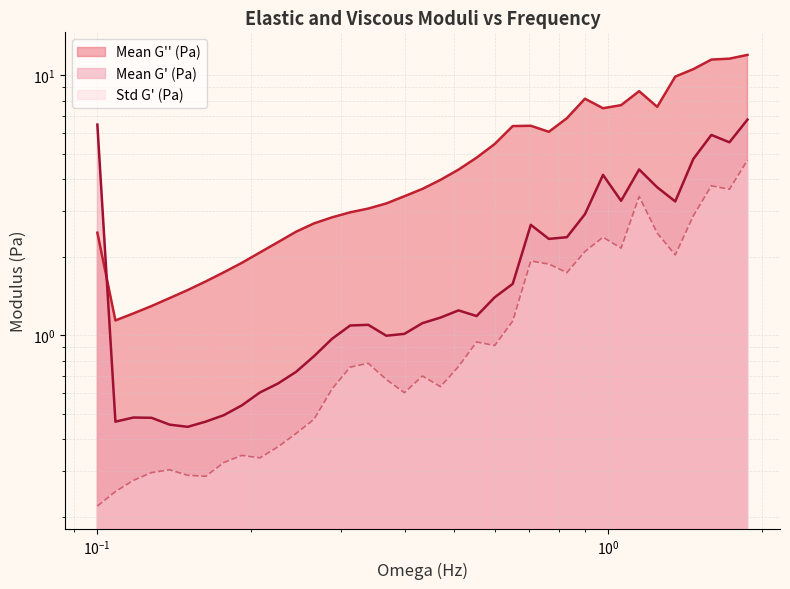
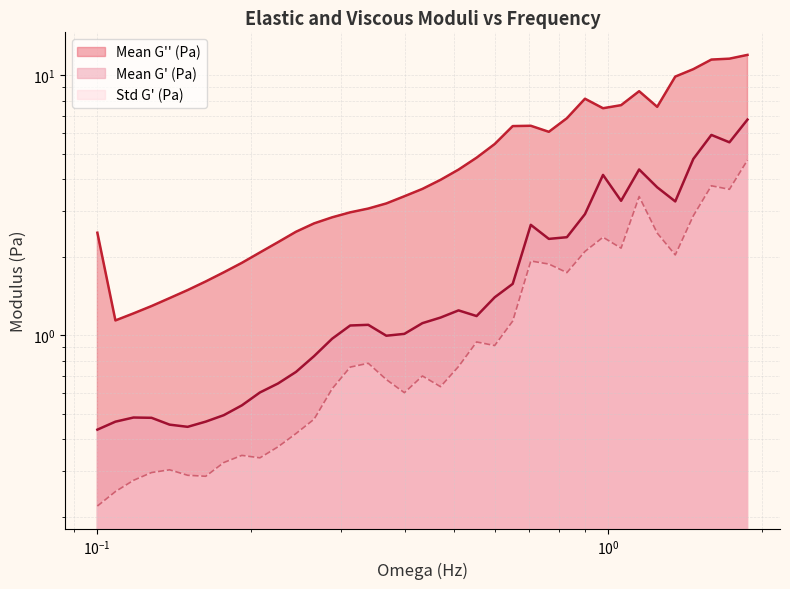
Mean G' (Pa), 10^-1: 6.5 -> 0.43
